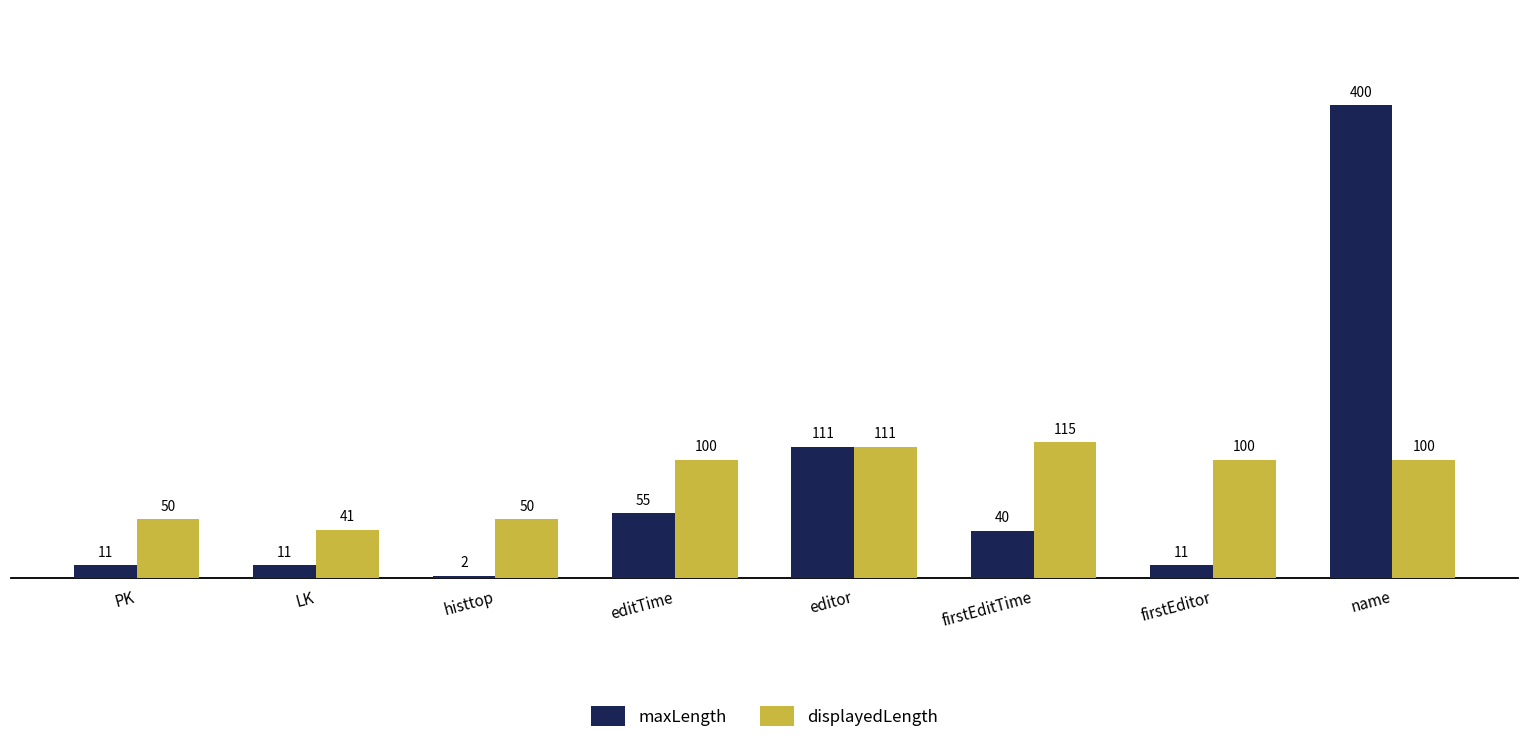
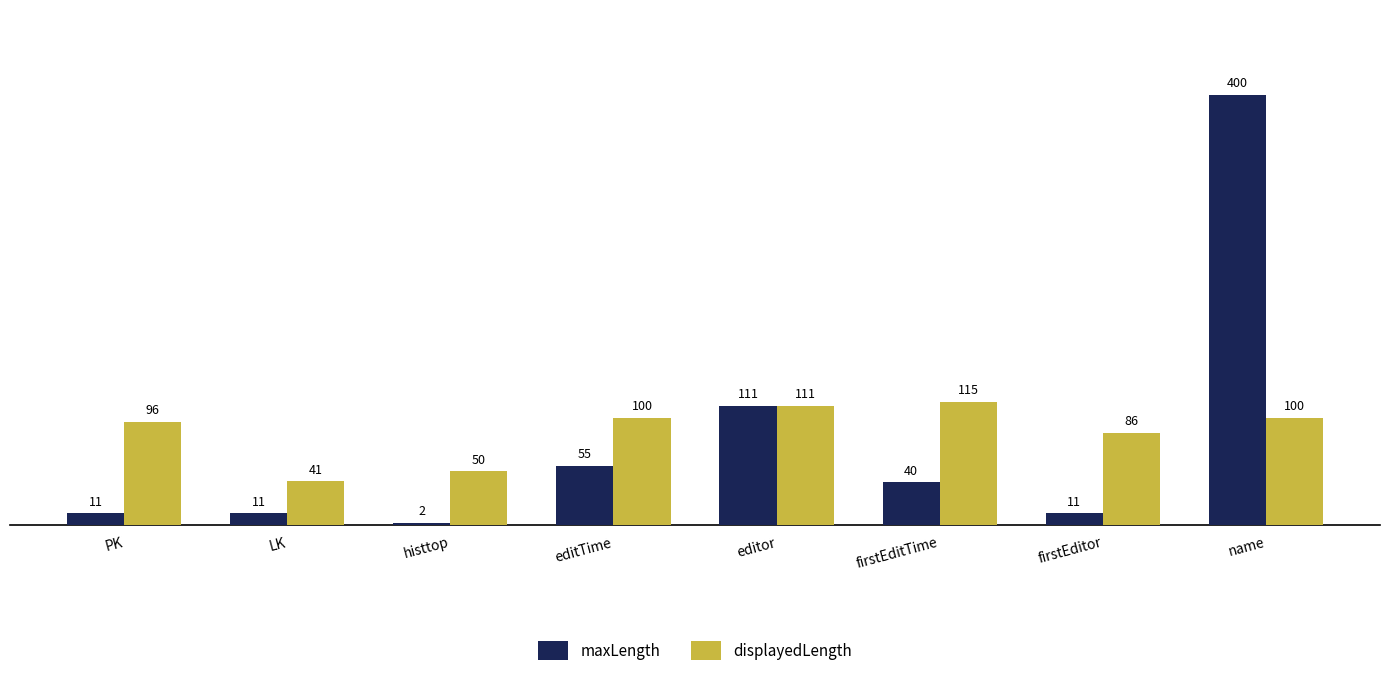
displayedLength, PK: 50 -> 96
displayedLength, firstEditor: 100 -> 86
